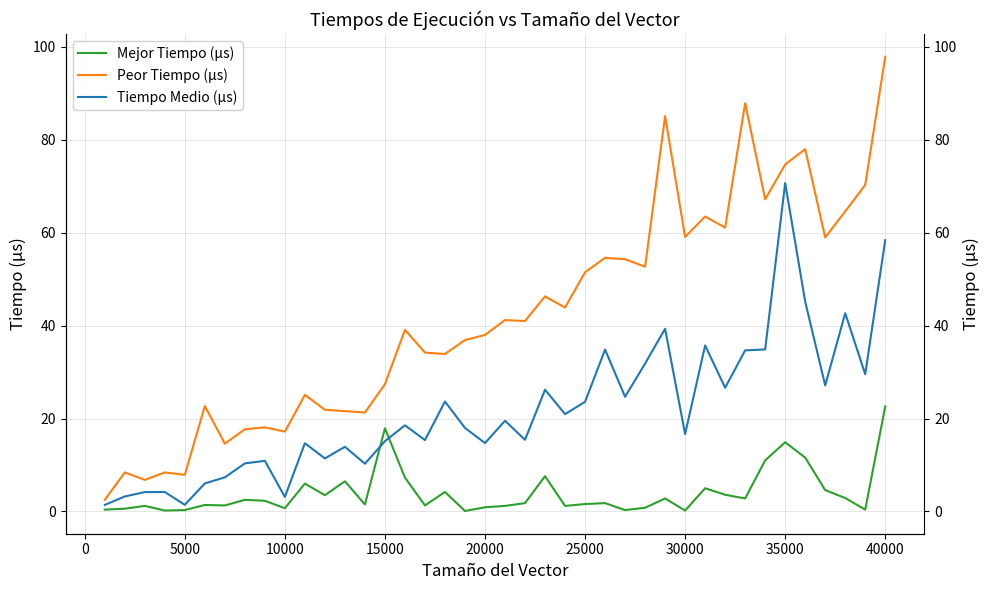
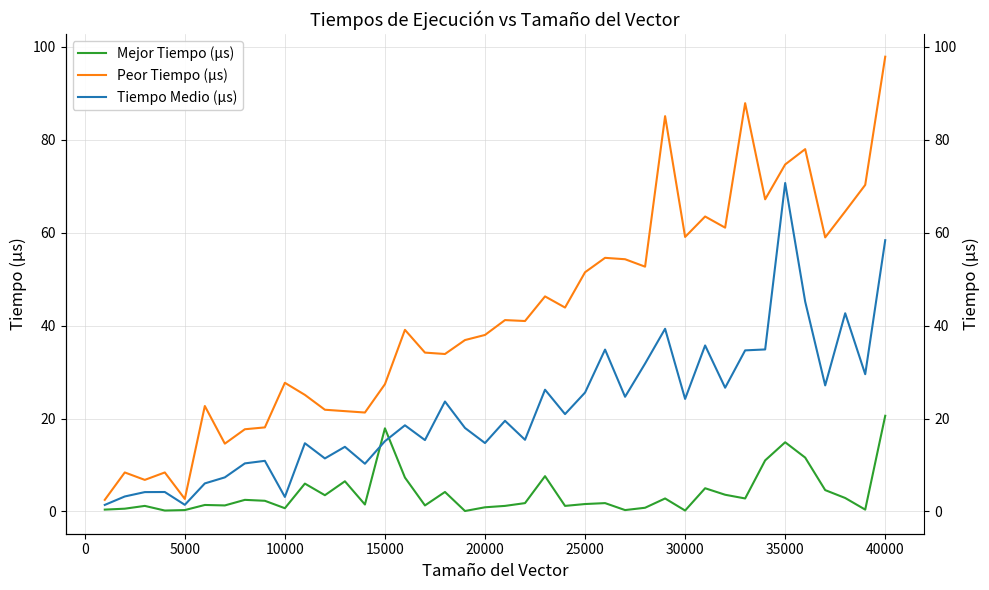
Peor Tiempo (µs), 5000: 8 -> 3
Peor Tiempo (µs), 10000: 17 -> 28
Tiempo Medio (µs), 25000: 24 -> 26
Tiempo Medio (µs), 30000: 17 -> 24
Mejor Tiempo (µs), 40000: 23 -> 21
